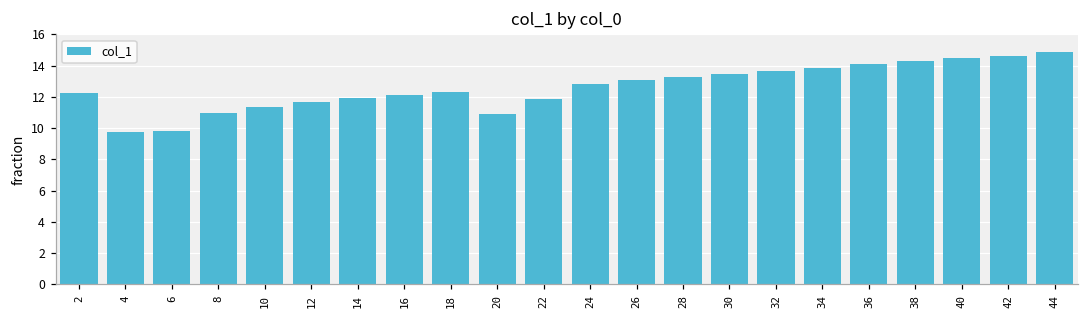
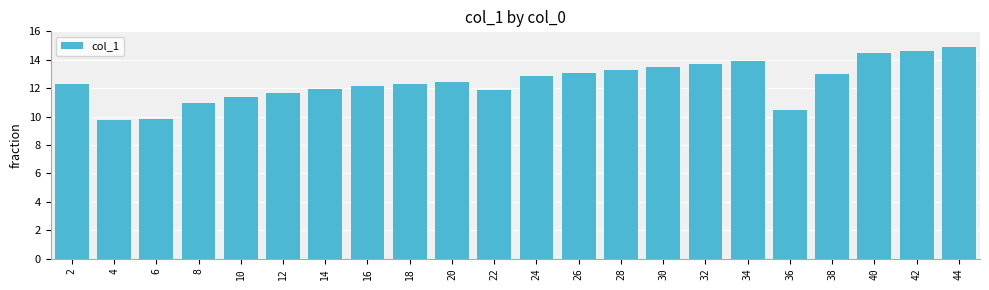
20: 10.9 -> 12.5
36: 14.1 -> 10.5
38: 14.3 -> 13.0
